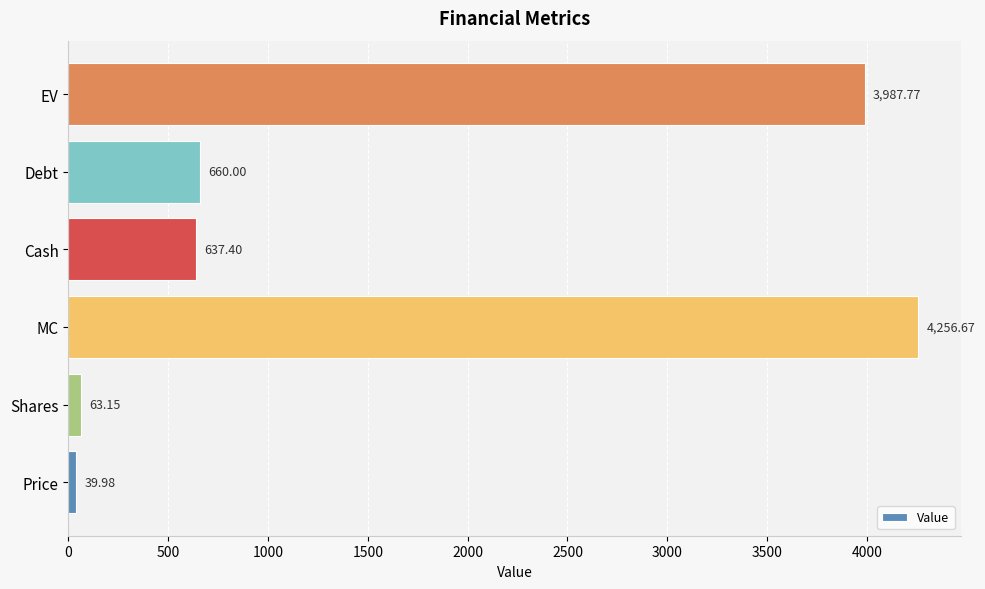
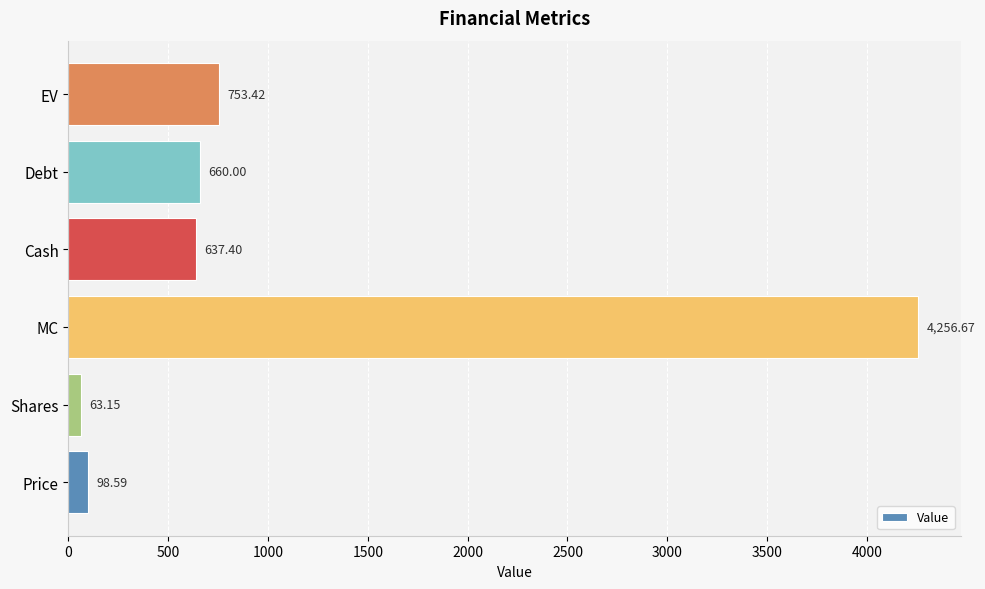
EV: 3,987.77 -> 753.42
Price: 39.98 -> 98.59
